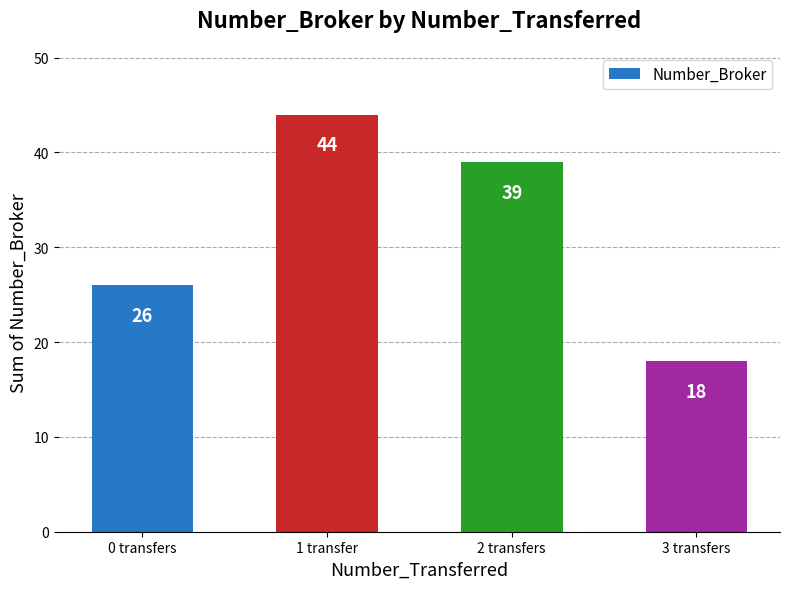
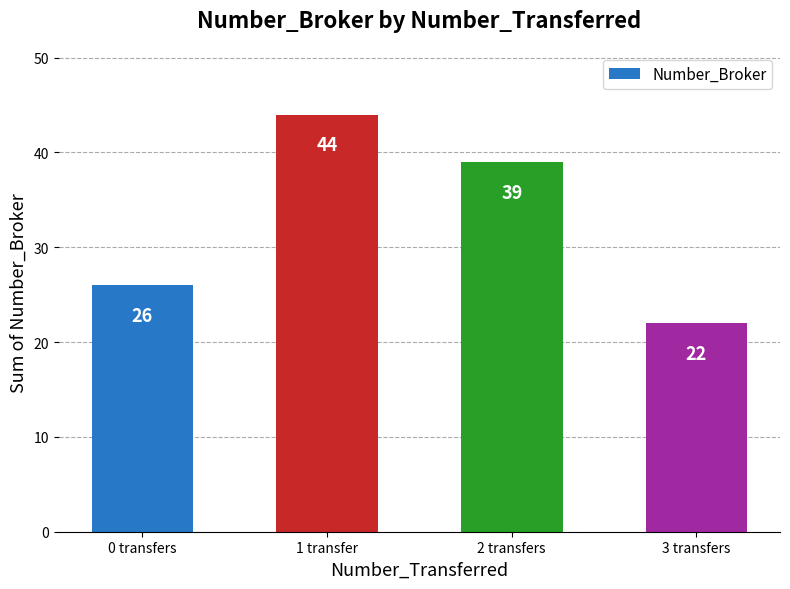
3 transfers: 18 -> 22
